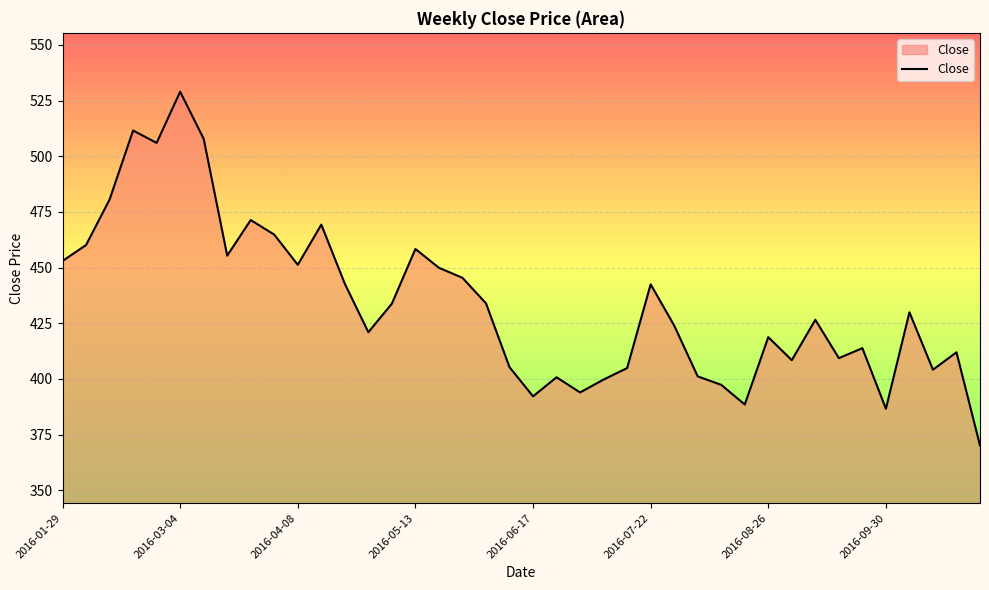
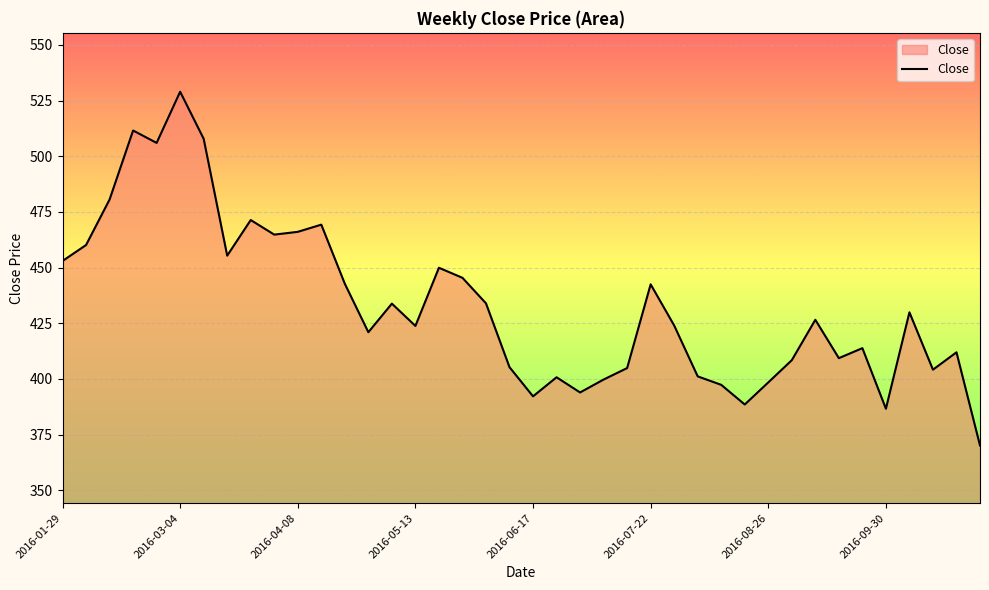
2016-04-08: 451 -> 466
2016-05-13: 458 -> 424
2016-08-26: 419 -> 398
